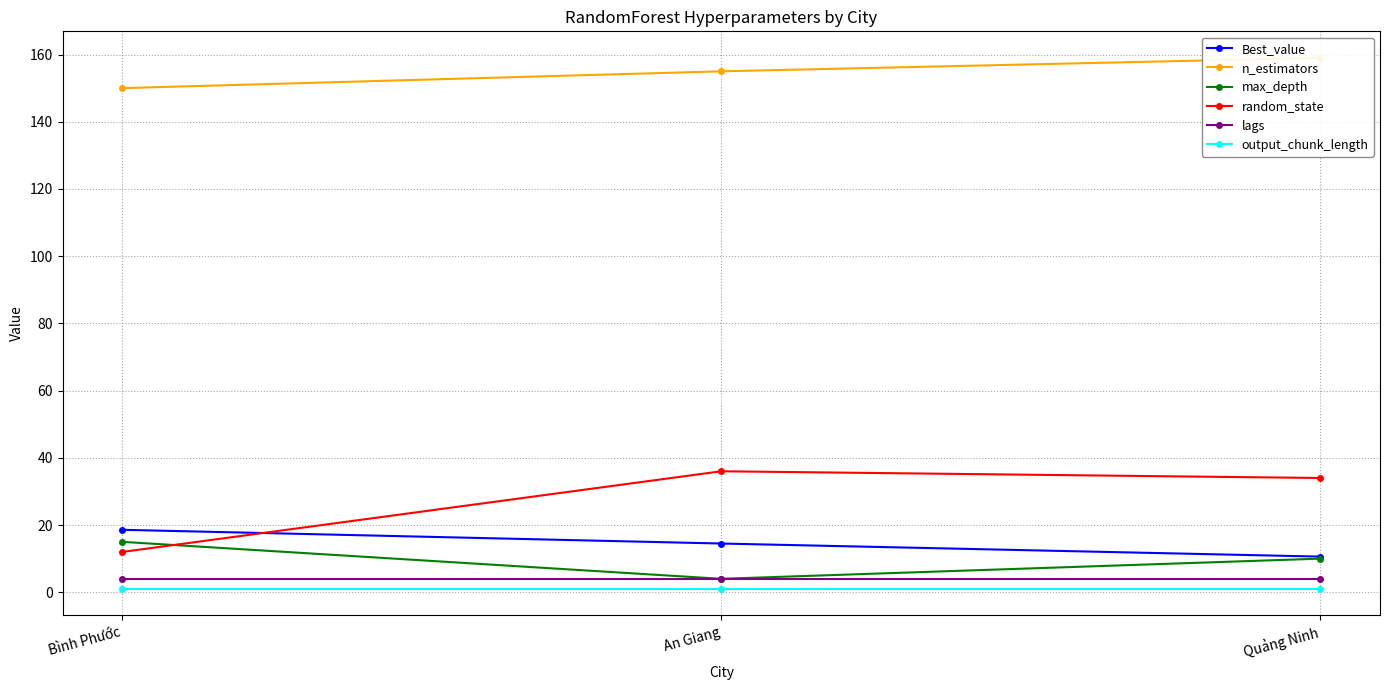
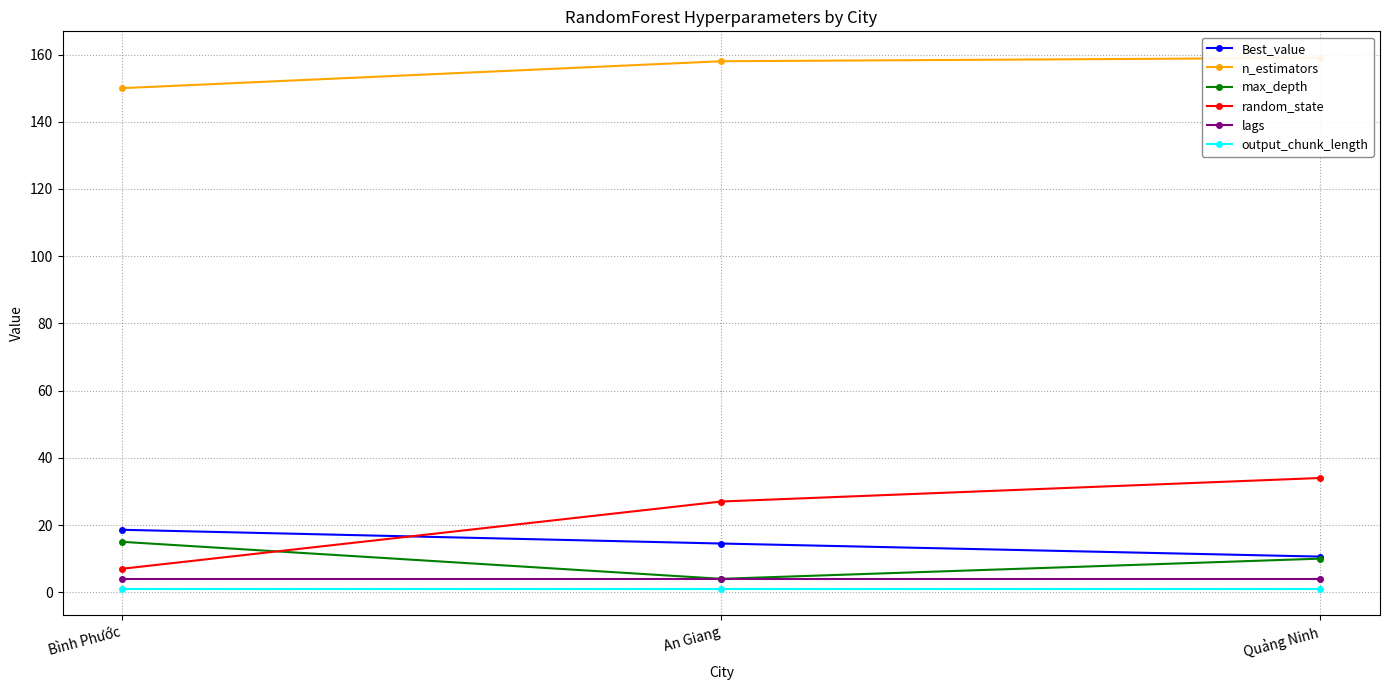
random_state, Bình Phước: 12 -> 7
n_estimators, An Giang: 155 -> 158
random_state, An Giang: 36 -> 27
